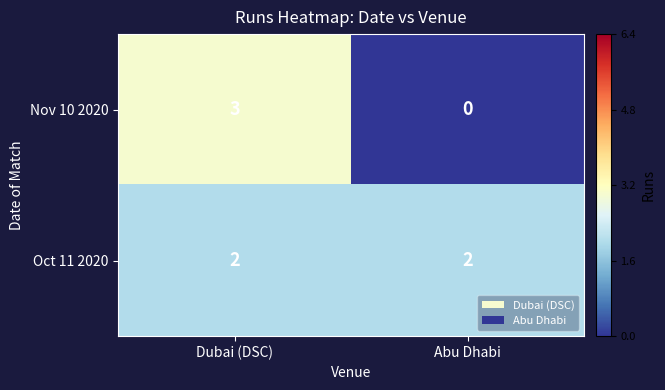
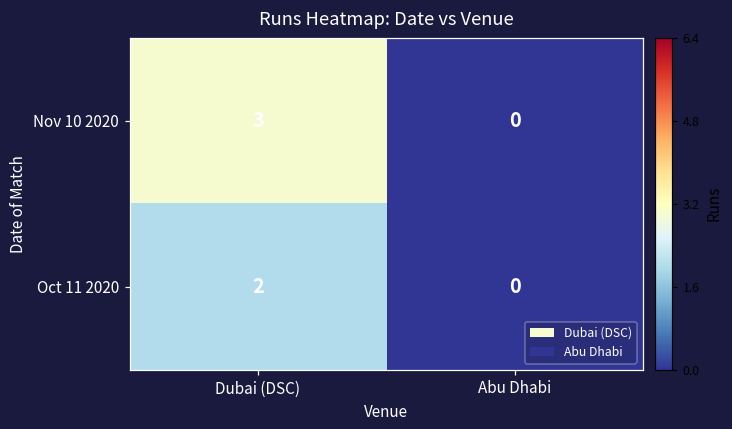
Oct 11 2020, Abu Dhabi: 2 -> 0
